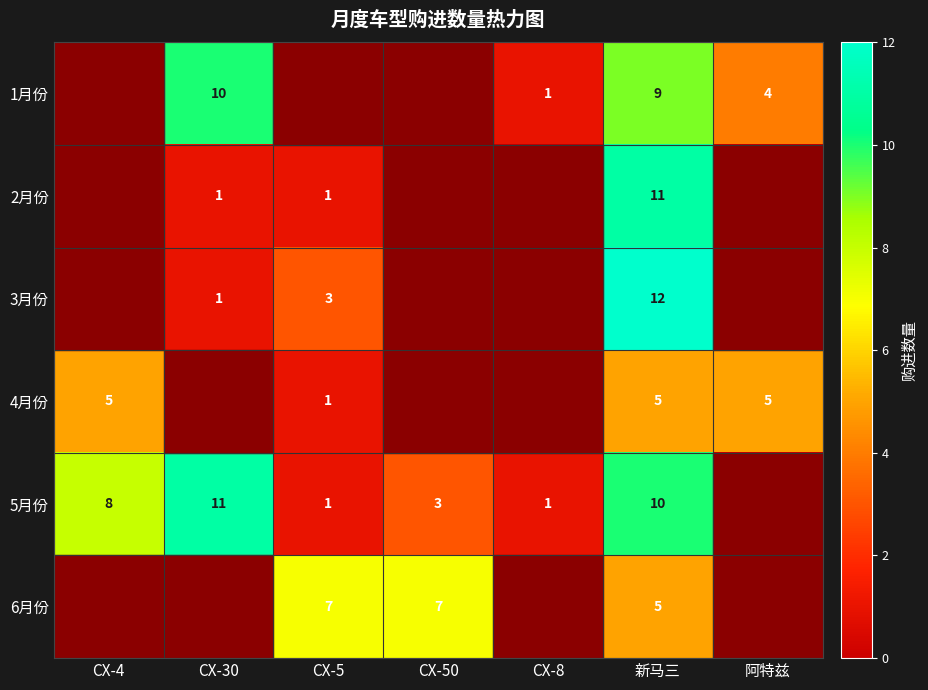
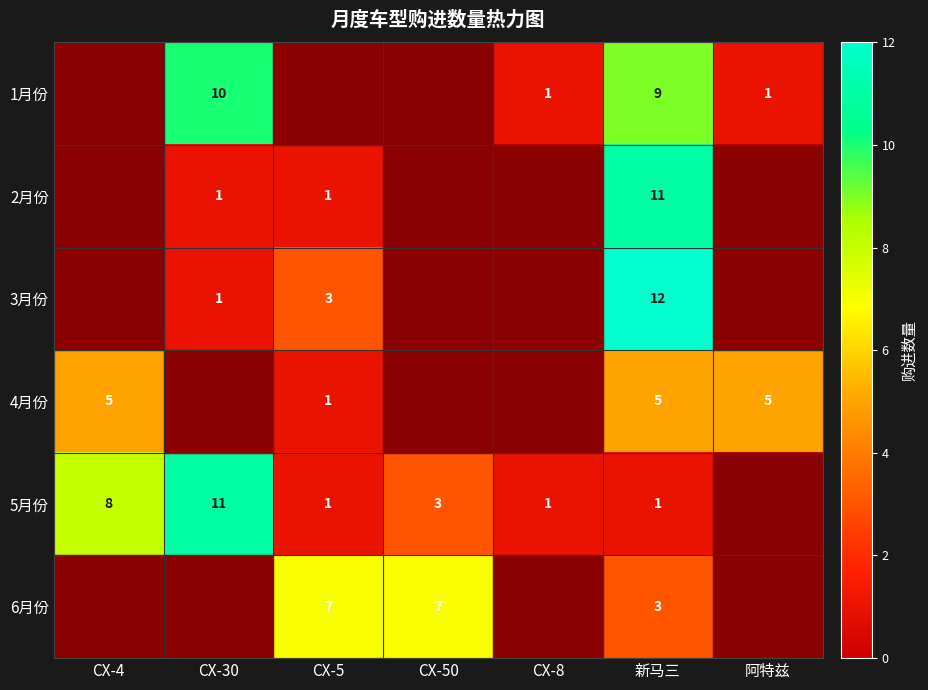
1月份, 阿特兹: 4 -> 1
5月份, 新马三: 10 -> 1
6月份, 新马三: 5 -> 3
